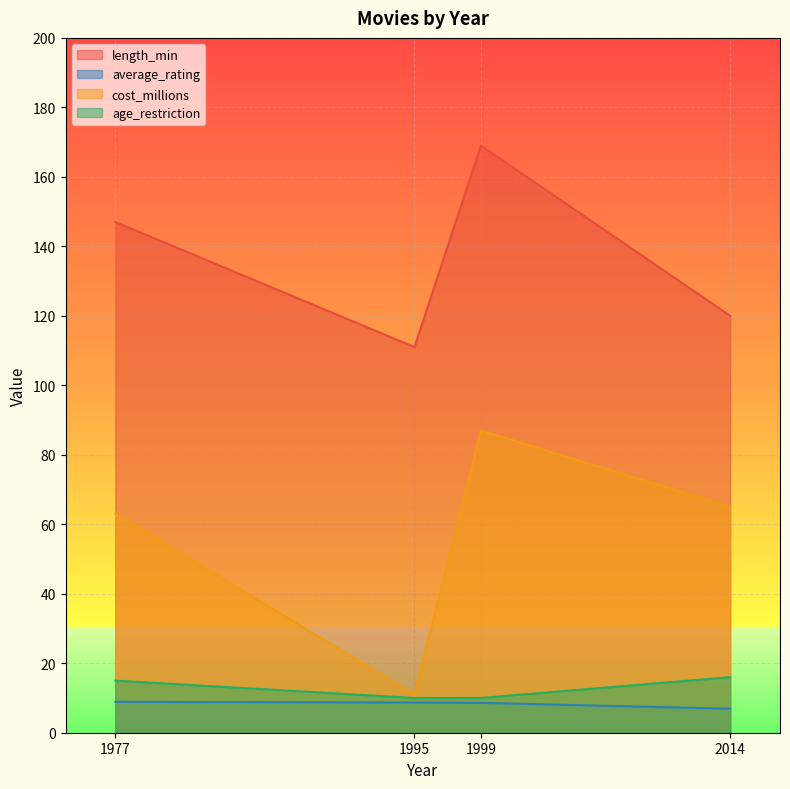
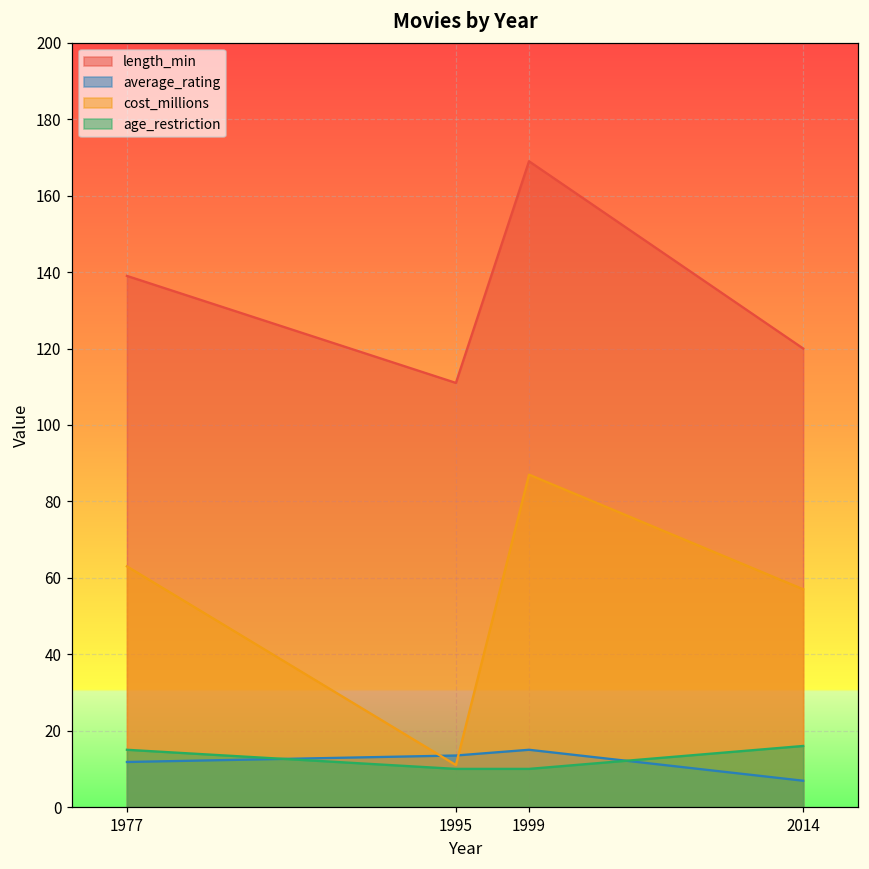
length_min, 1977: 147 -> 139
average_rating, 1977: 9 -> 12
average_rating, 1995: 9 -> 14
average_rating, 1999: 9 -> 15
cost_millions, 2014: 65 -> 57
